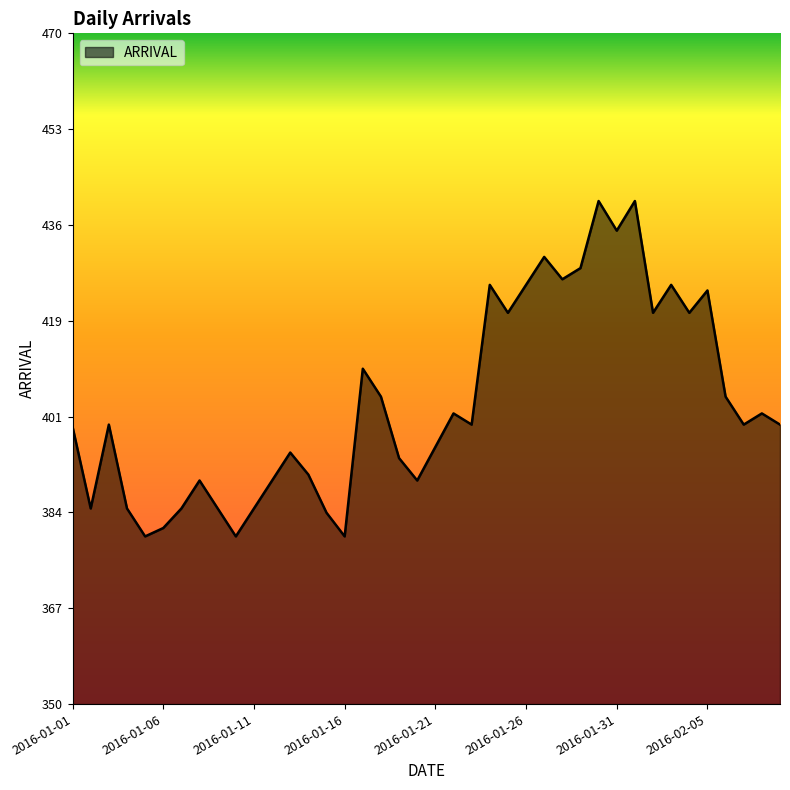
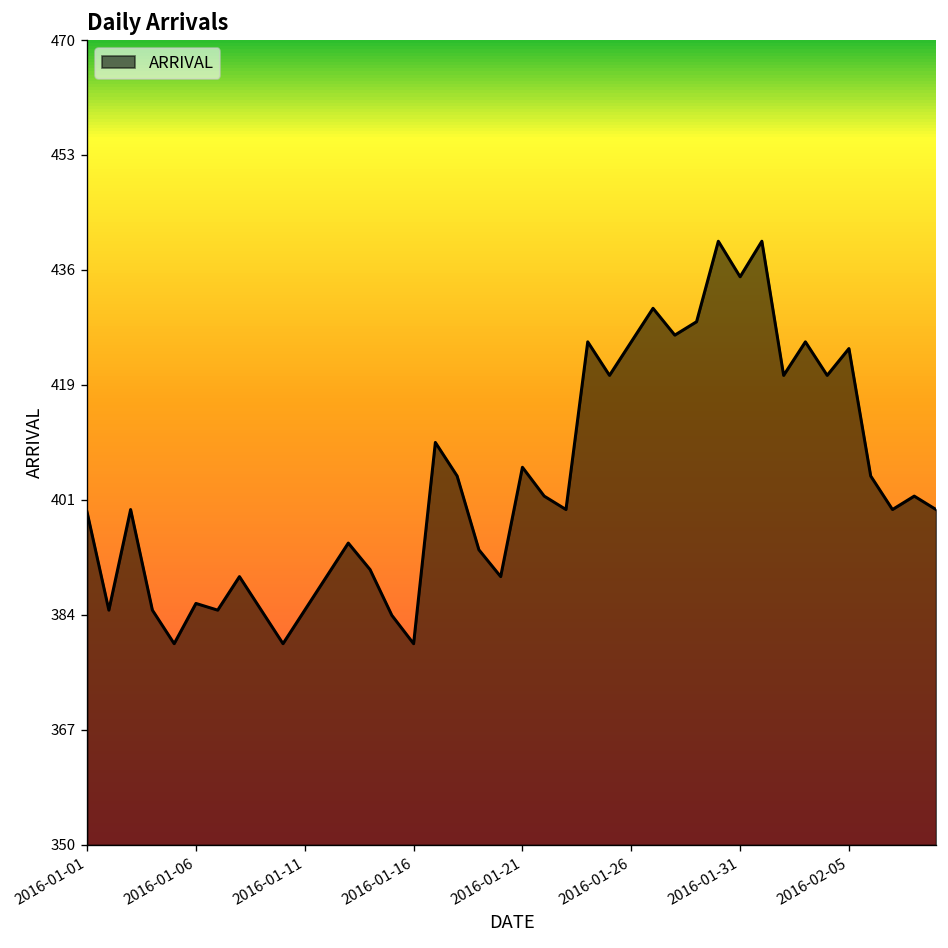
2016-01-06: 382 -> 386
2016-01-21: 396 -> 406
